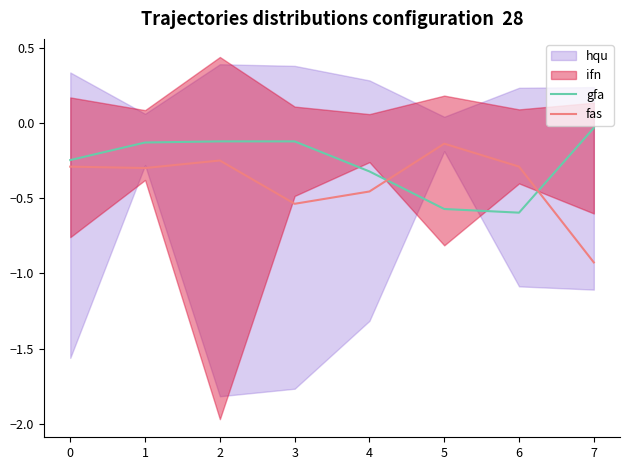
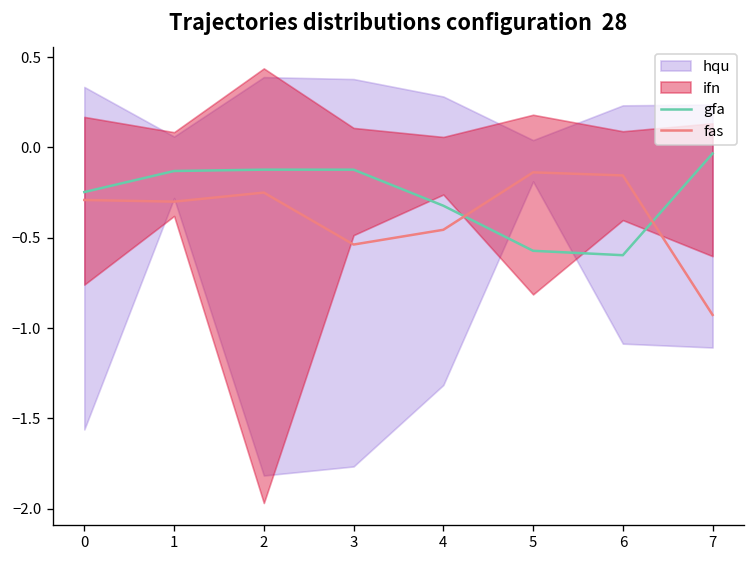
fas, 6: -0.29 -> -0.16
